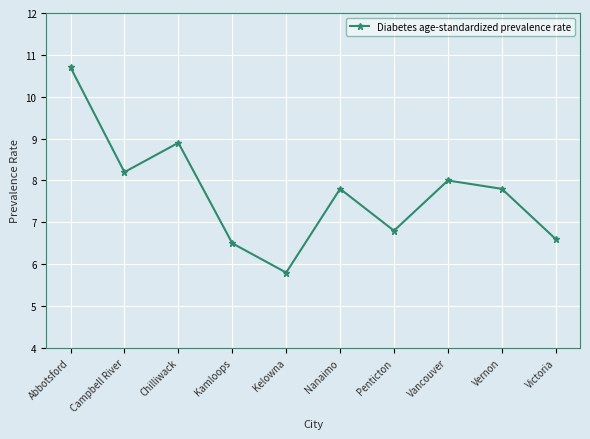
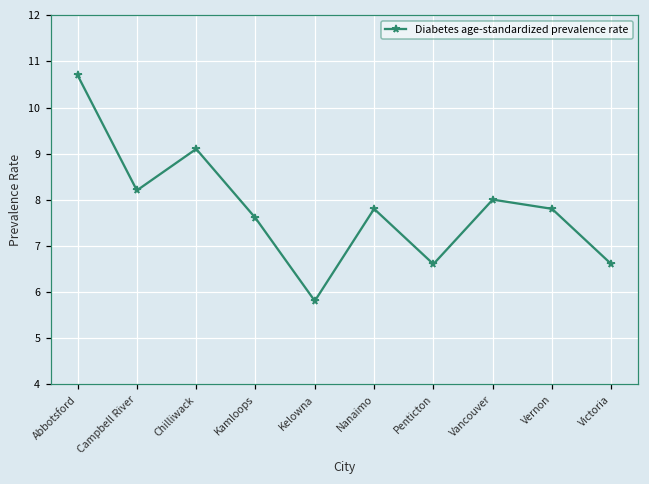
Chilliwack: 8.9 -> 9.1
Kamloops: 6.5 -> 7.6
Penticton: 6.8 -> 6.6
